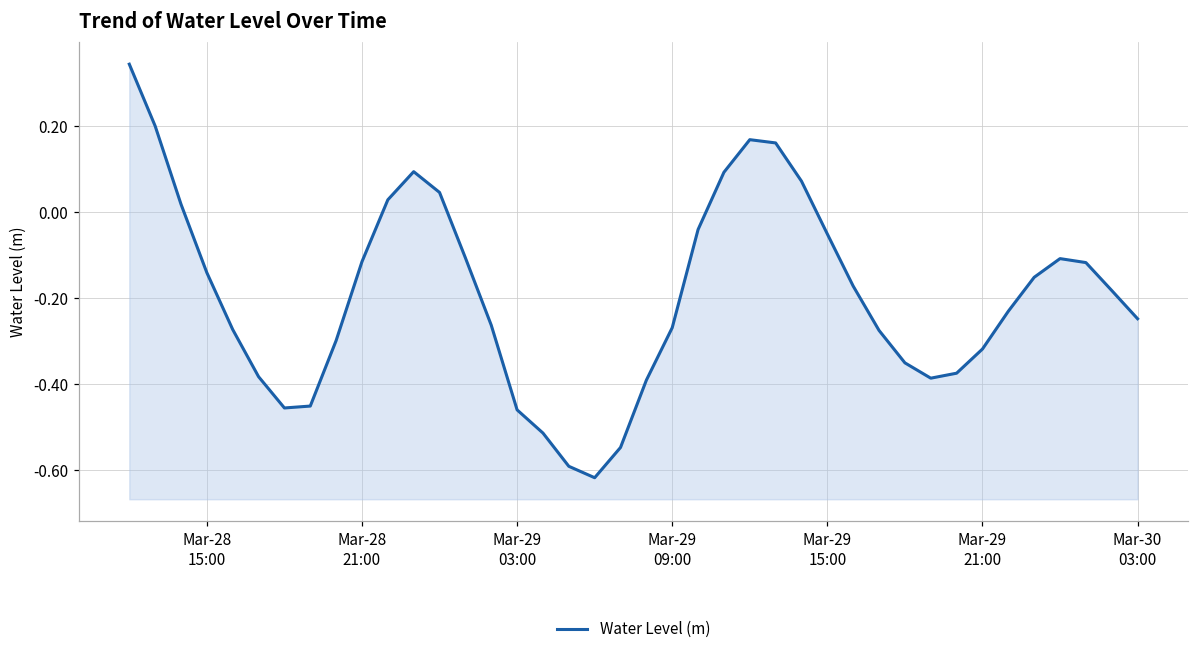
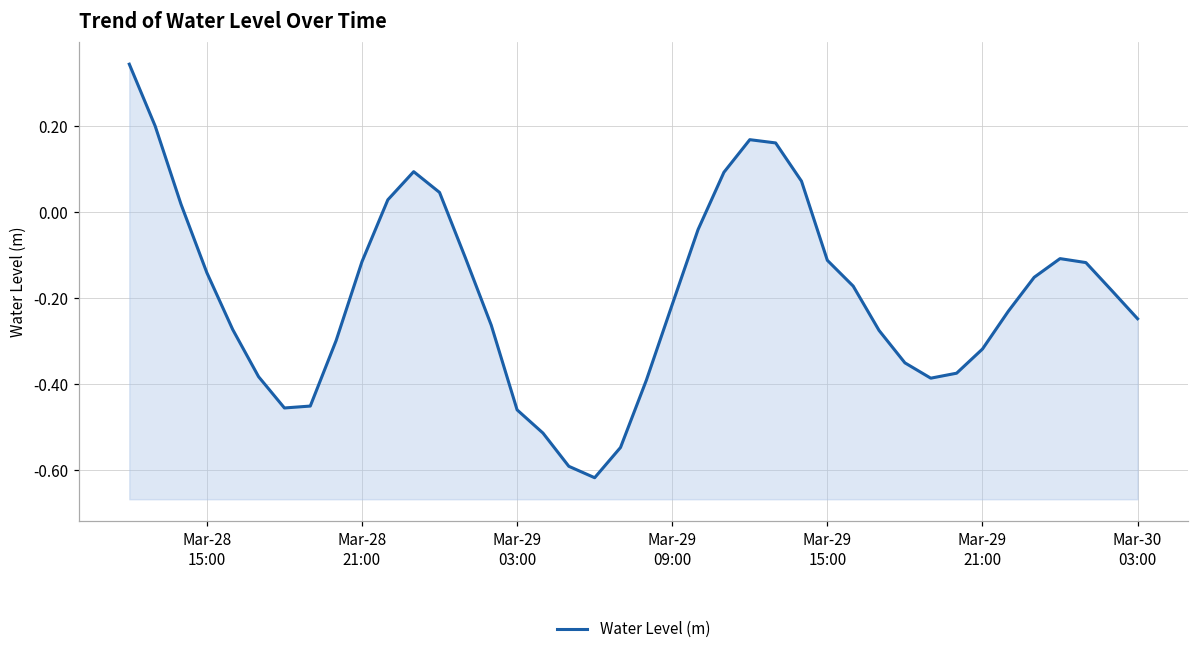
Mar-29 09:00: -0.27 -> -0.21
Mar-29 15:00: -0.05 -> -0.11
